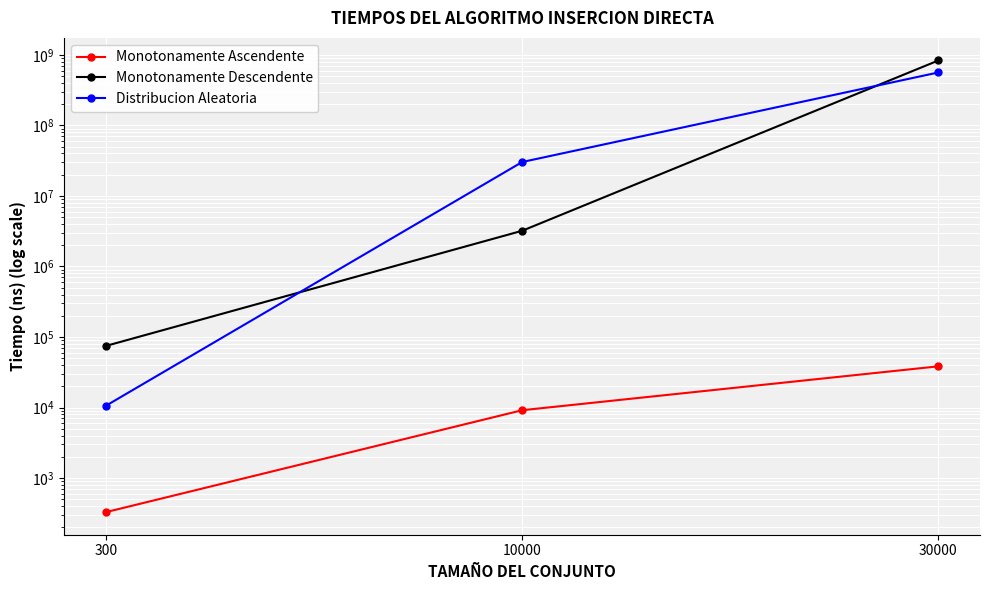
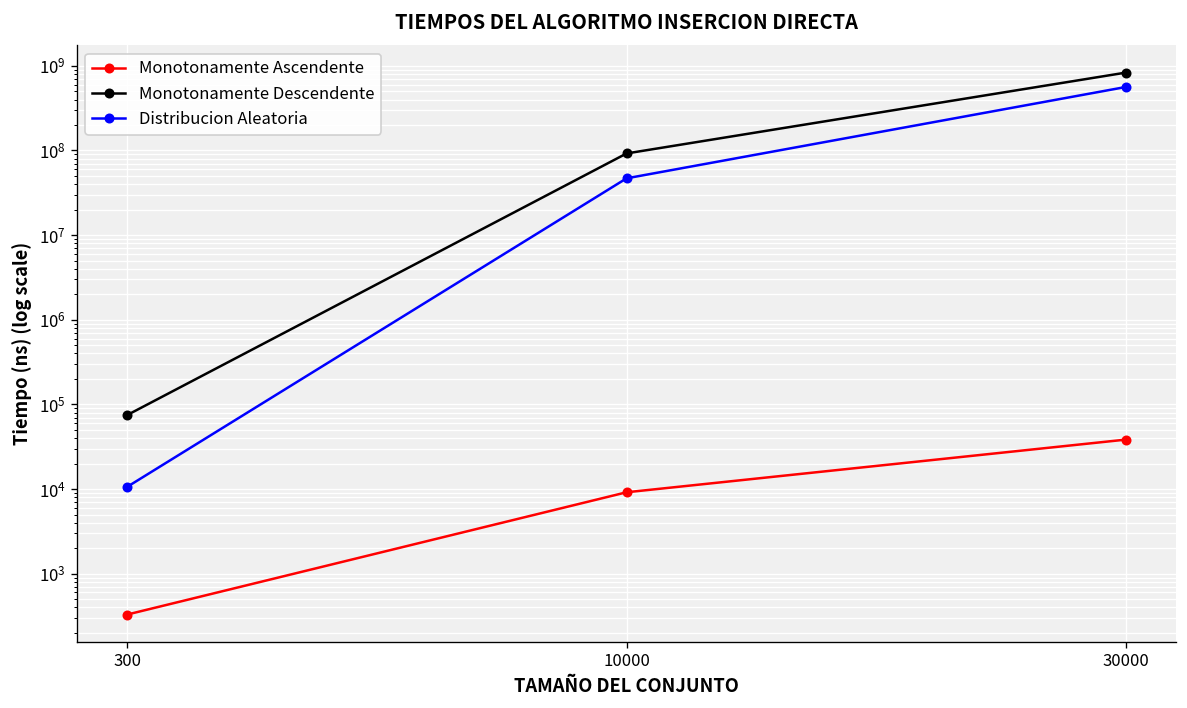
Monotonamente Descendente, 10000: 3000000 -> 90000000
Distribucion Aleatoria, 10000: 30000000 -> 50000000
